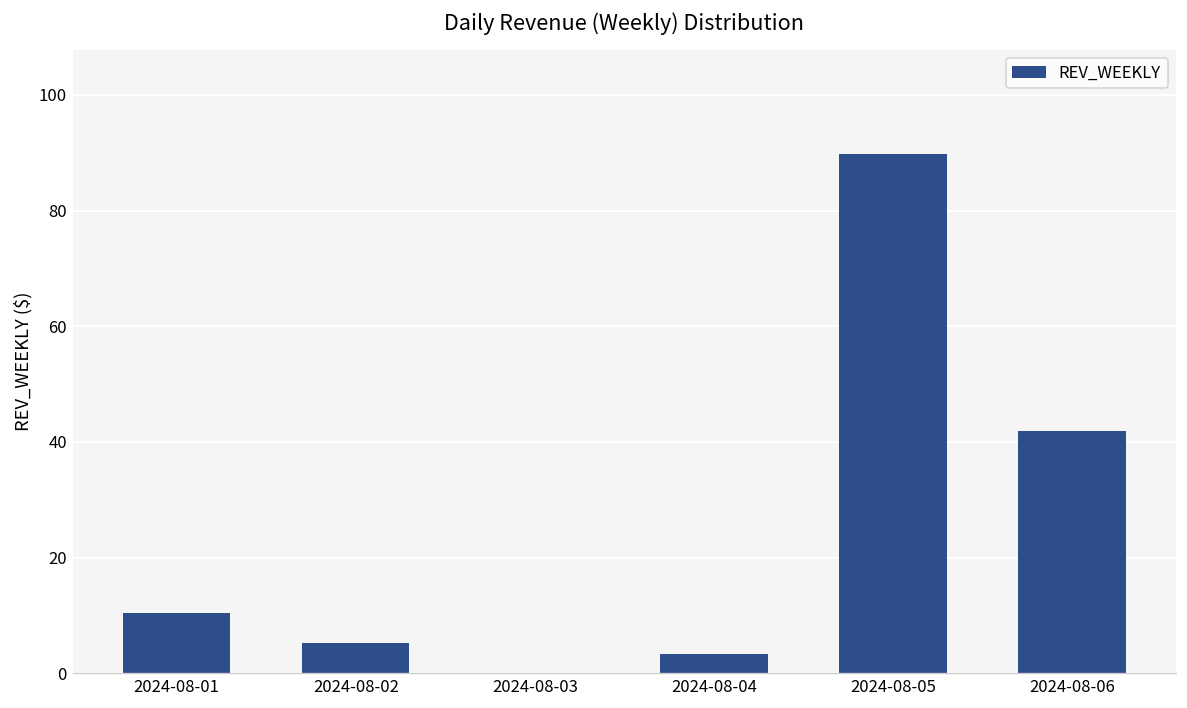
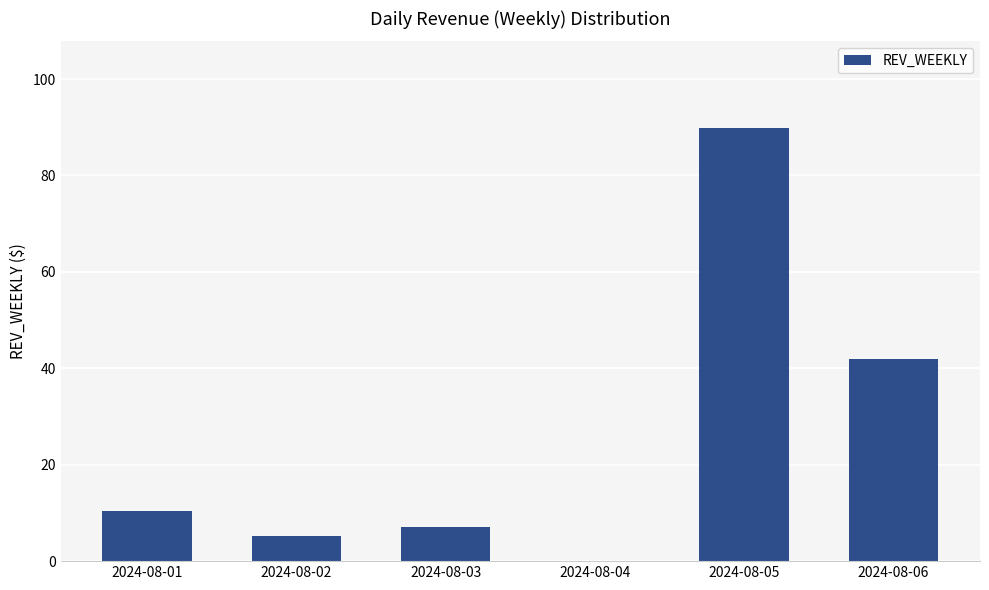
2024-08-03: 0 -> 7
2024-08-04: 3 -> 0
